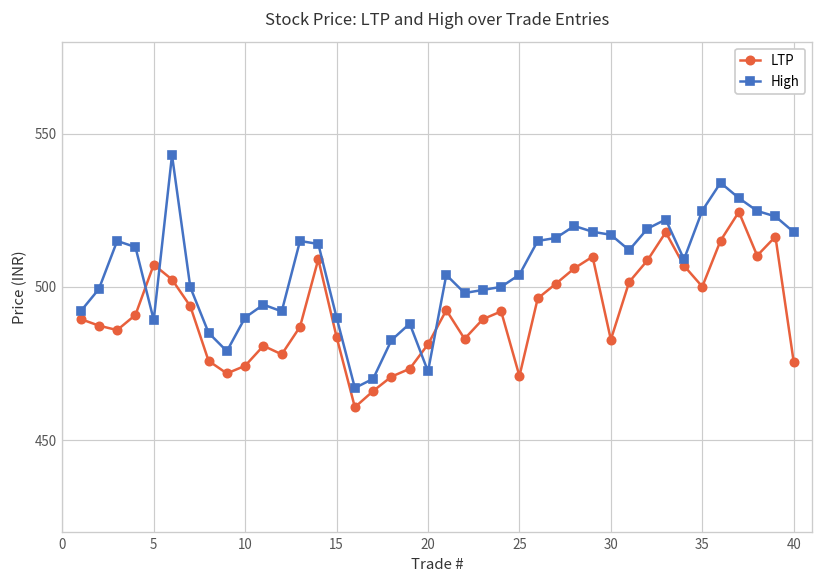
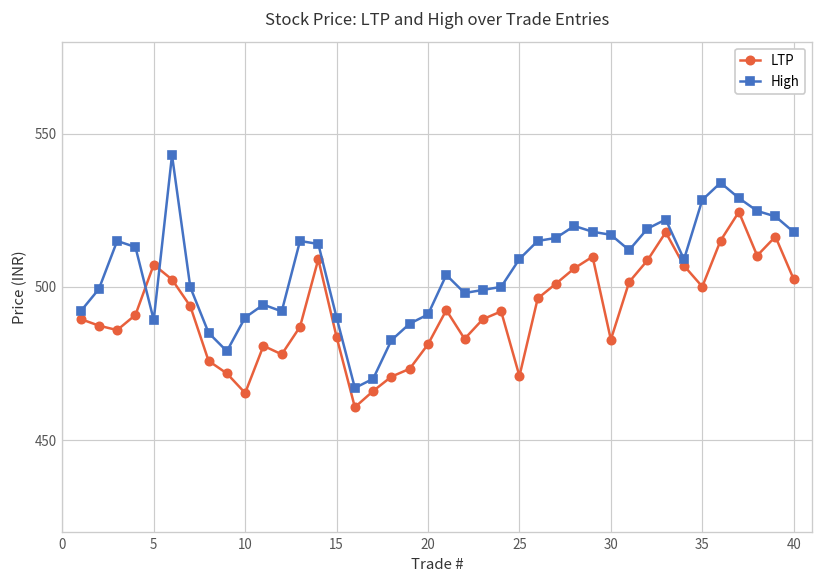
LTP, 10: 474 -> 465
High, 20: 472 -> 491
High, 25: 504 -> 509
High, 35: 525 -> 528
LTP, 40: 475 -> 502
